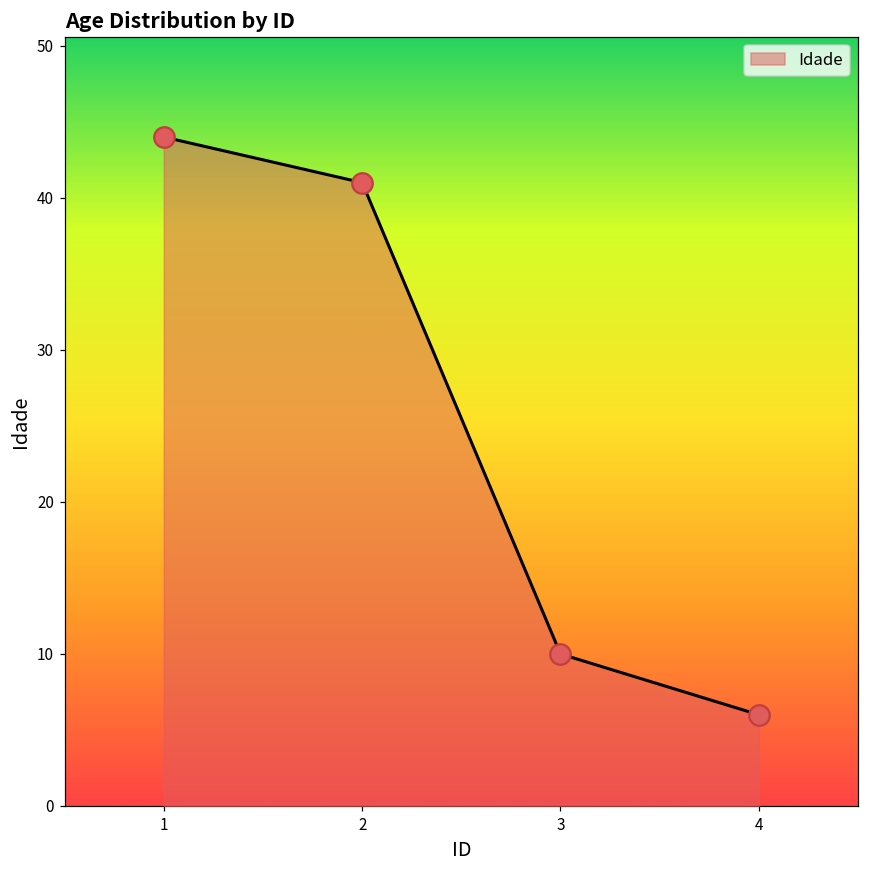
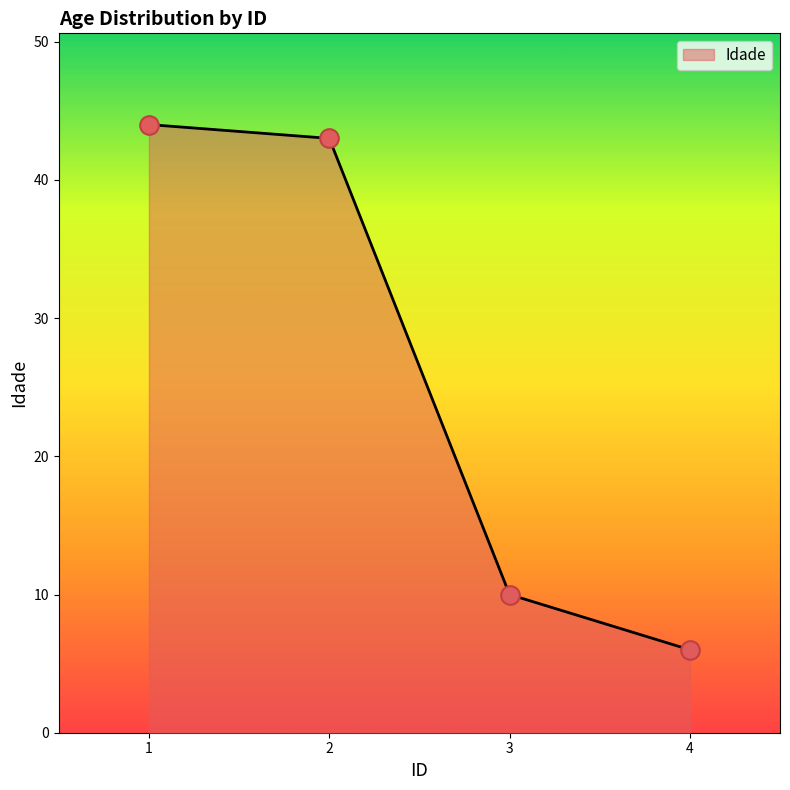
2: 41 -> 43
